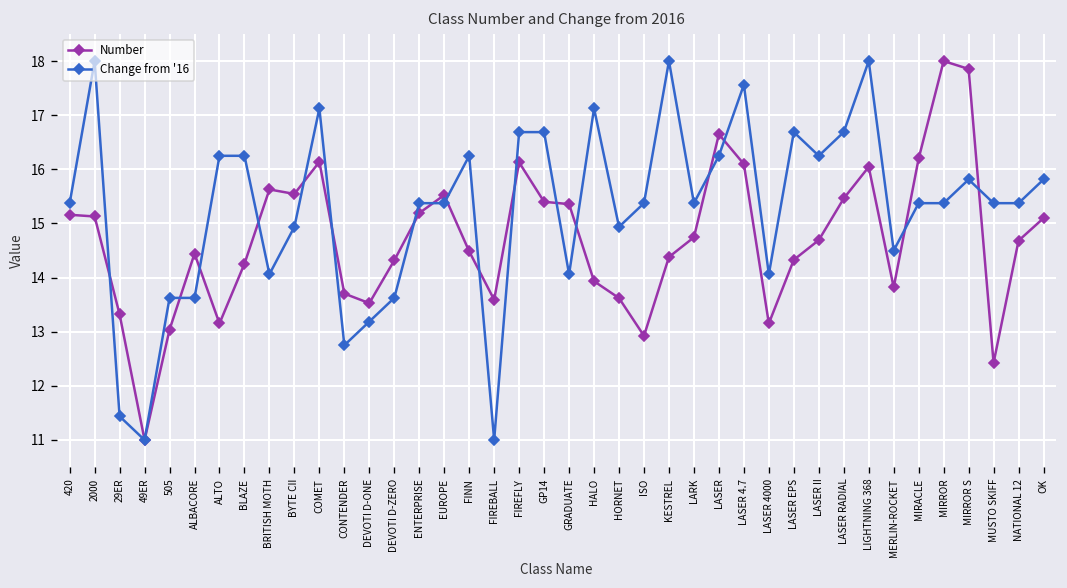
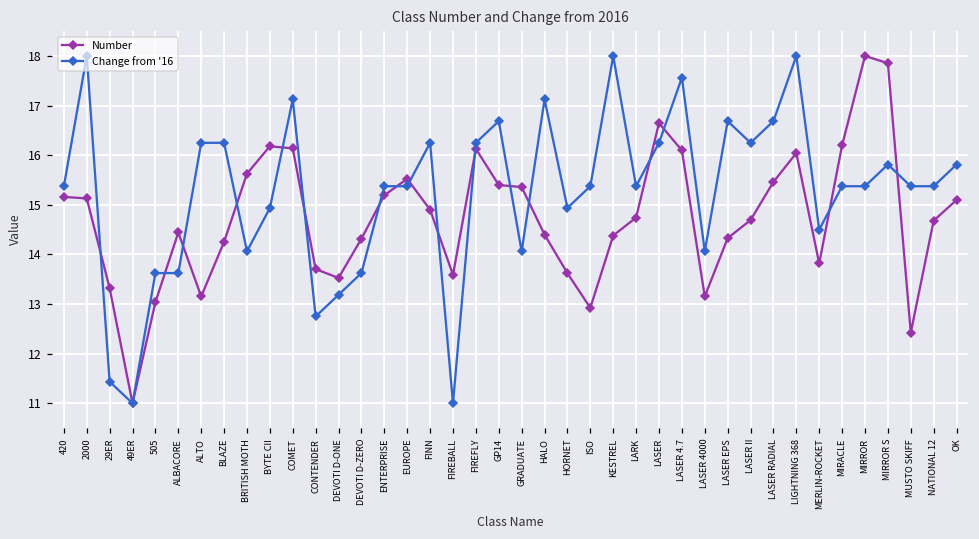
Number, BYTE CII: 15.5 -> 16.2
Number, FINN: 14.5 -> 14.9
Change from '16, FIREFLY: 16.7 -> 16.3
Number, HALO: 13.9 -> 14.4
